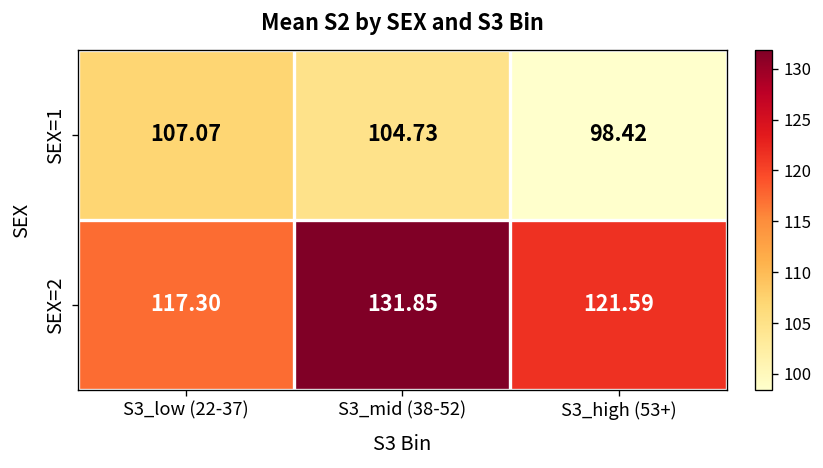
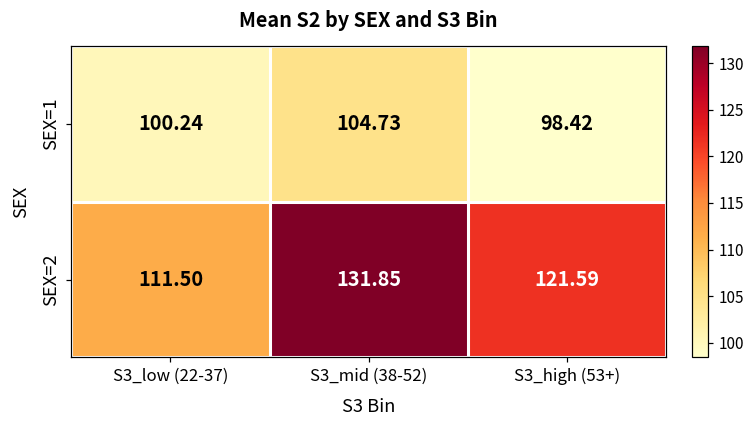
SEX=1, S3_low (22-37): 107.07 -> 100.24
SEX=2, S3_low (22-37): 117.30 -> 111.50
